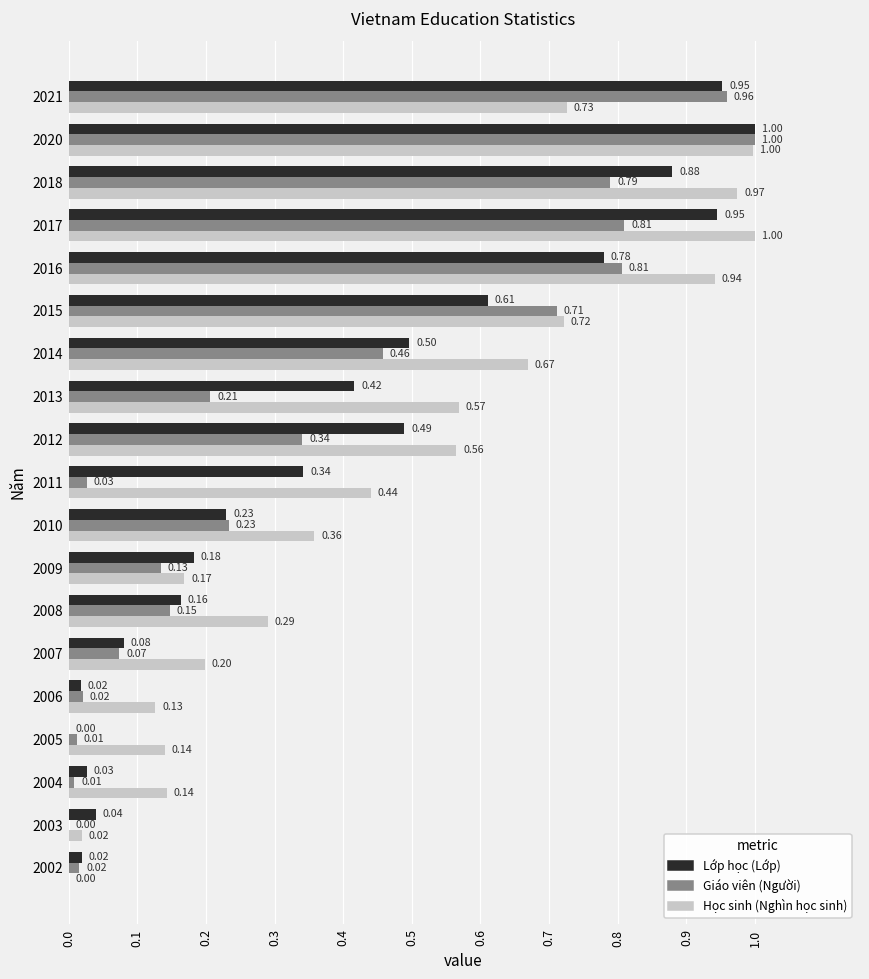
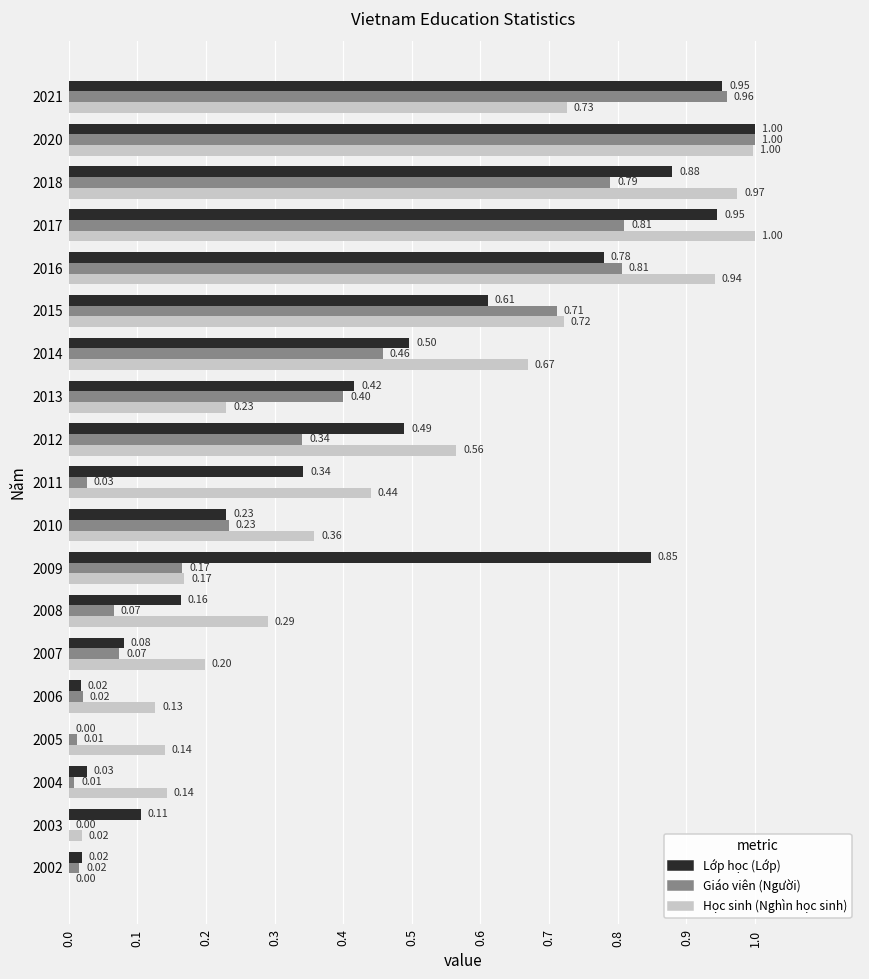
Giáo viên (Người), 2013: 0.21 -> 0.40
Học sinh (Nghìn học sinh), 2013: 0.57 -> 0.23
Lớp học (Lớp), 2009: 0.18 -> 0.85
Giáo viên (Người), 2009: 0.13 -> 0.17
Giáo viên (Người), 2008: 0.15 -> 0.07
Lớp học (Lớp), 2003: 0.04 -> 0.11
